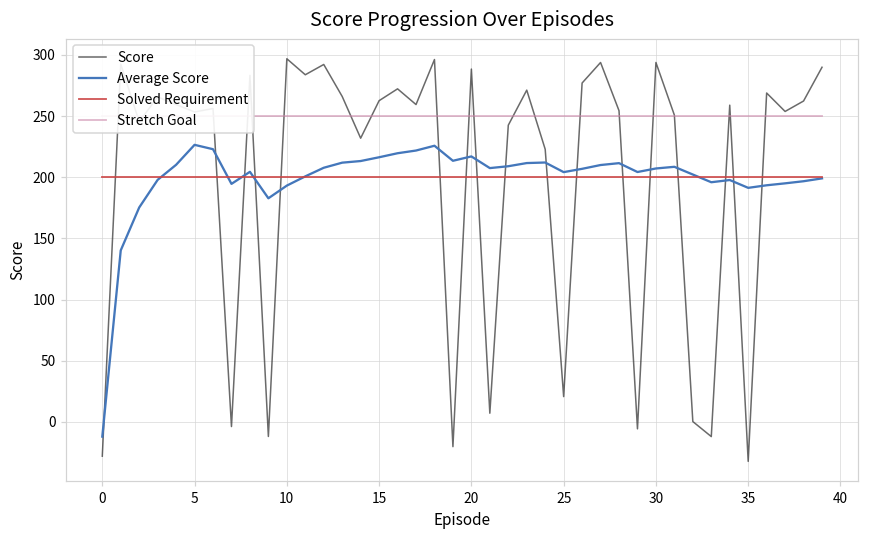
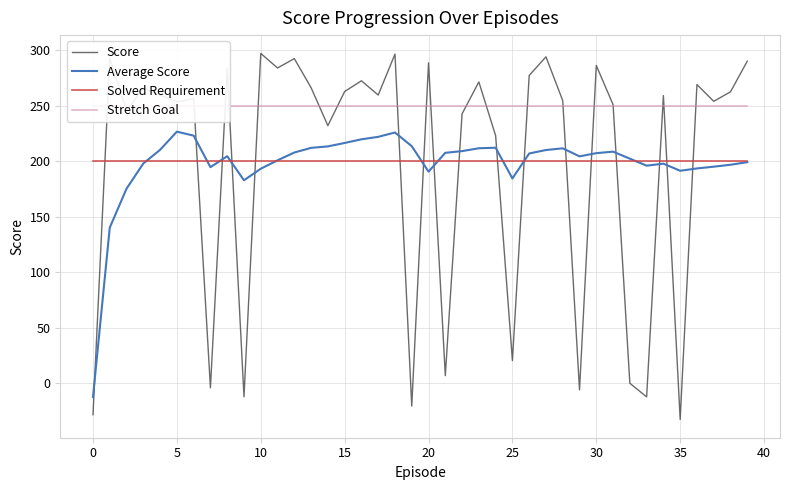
Average Score, 20: 217 -> 191
Average Score, 25: 204 -> 184
Score, 30: 294 -> 286
